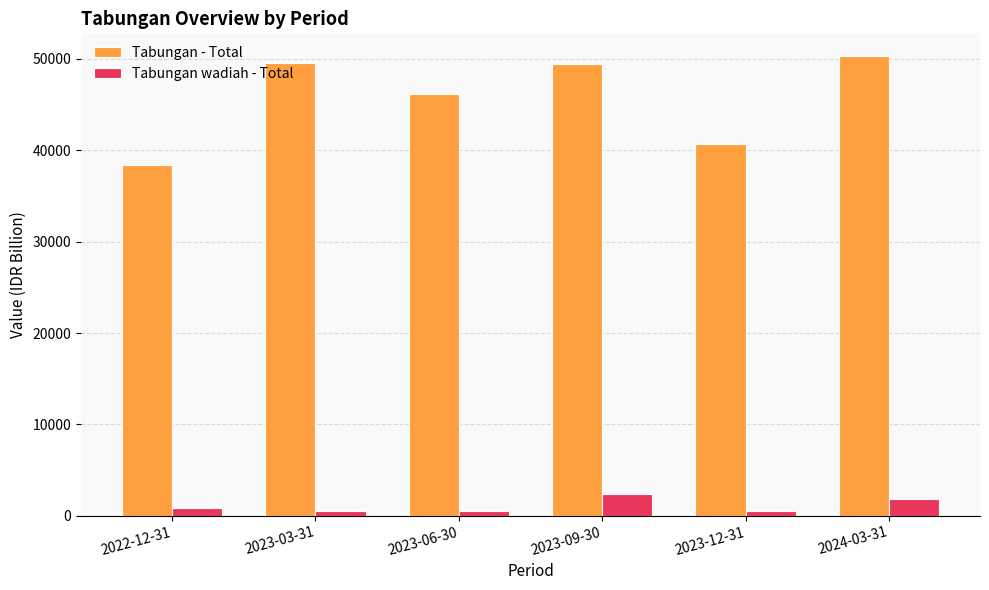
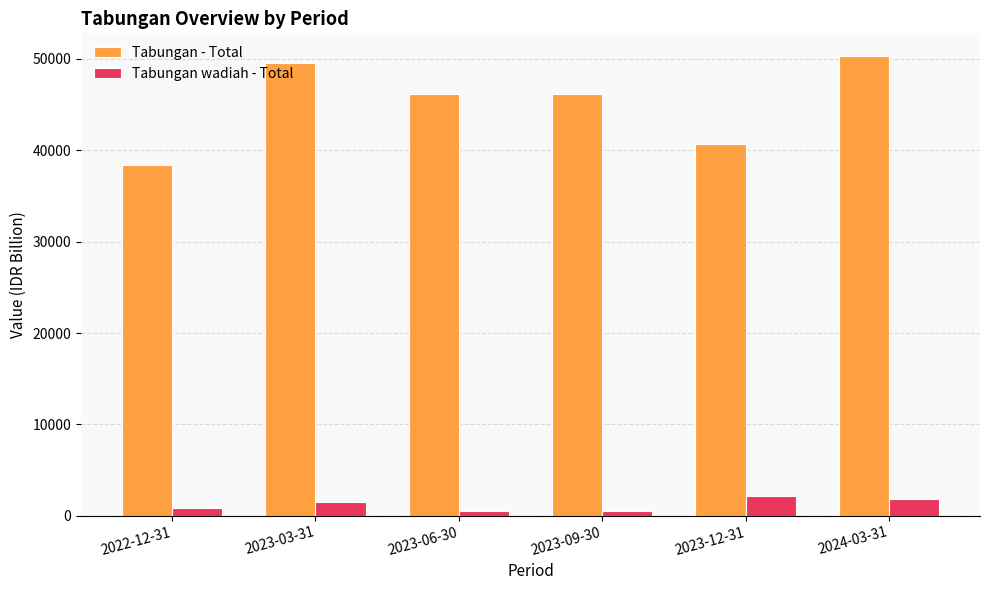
Tabungan wadiah - Total, 2023-03-31: 600 -> 1500
Tabungan - Total, 2023-09-30: 49000 -> 46000
Tabungan wadiah - Total, 2023-09-30: 2000 -> 1000
Tabungan wadiah - Total, 2023-12-31: 1000 -> 2000
